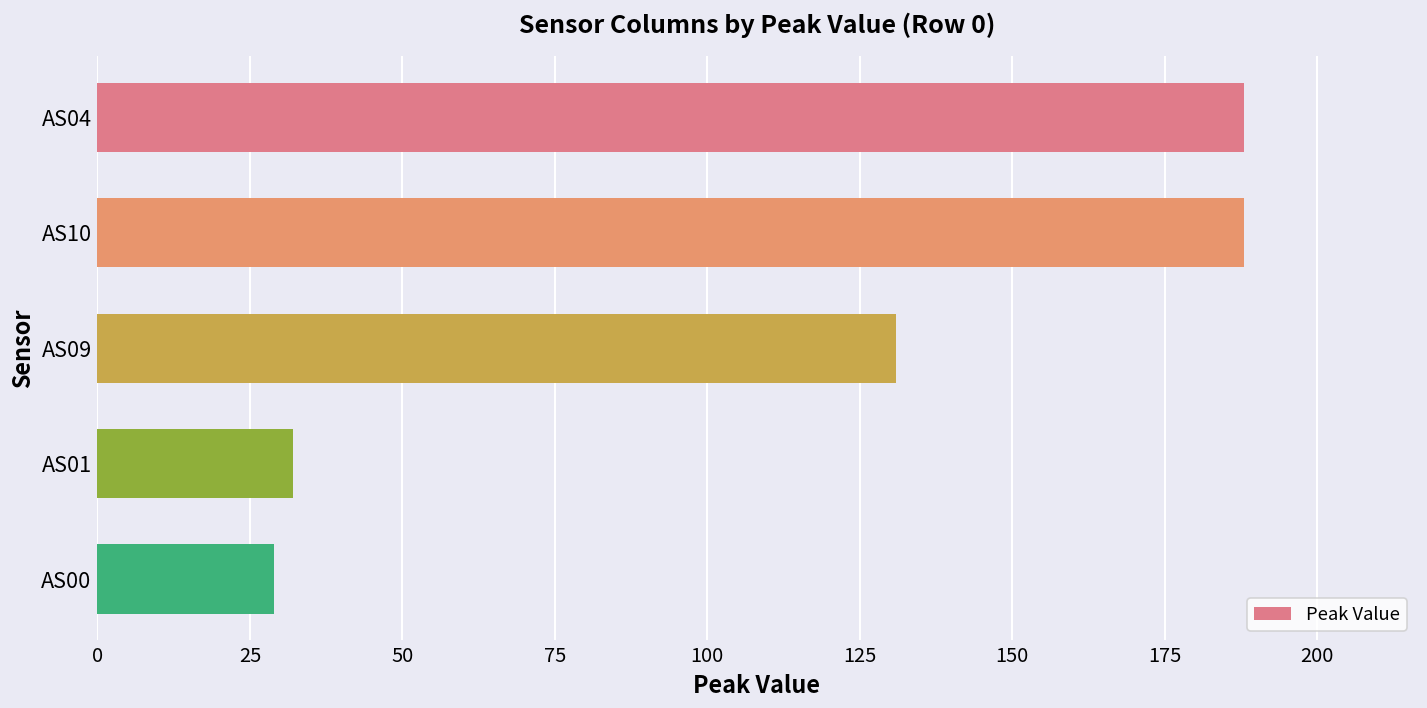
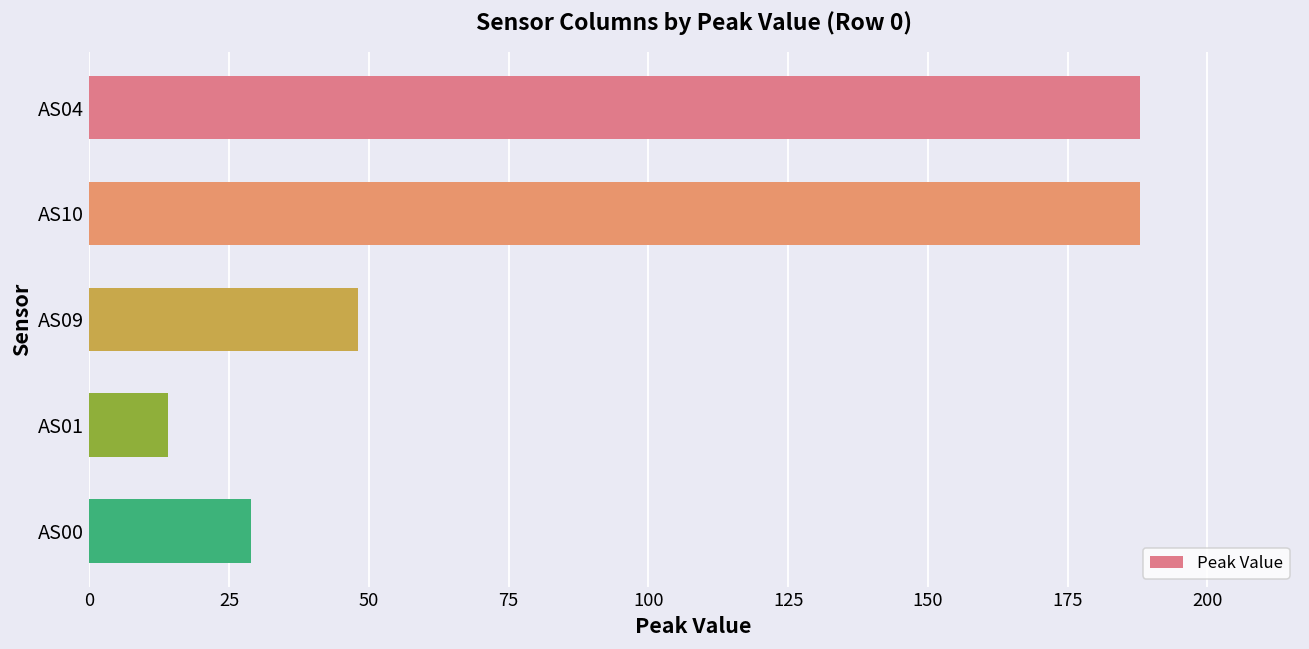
AS09: 131 -> 48
AS01: 32 -> 14
